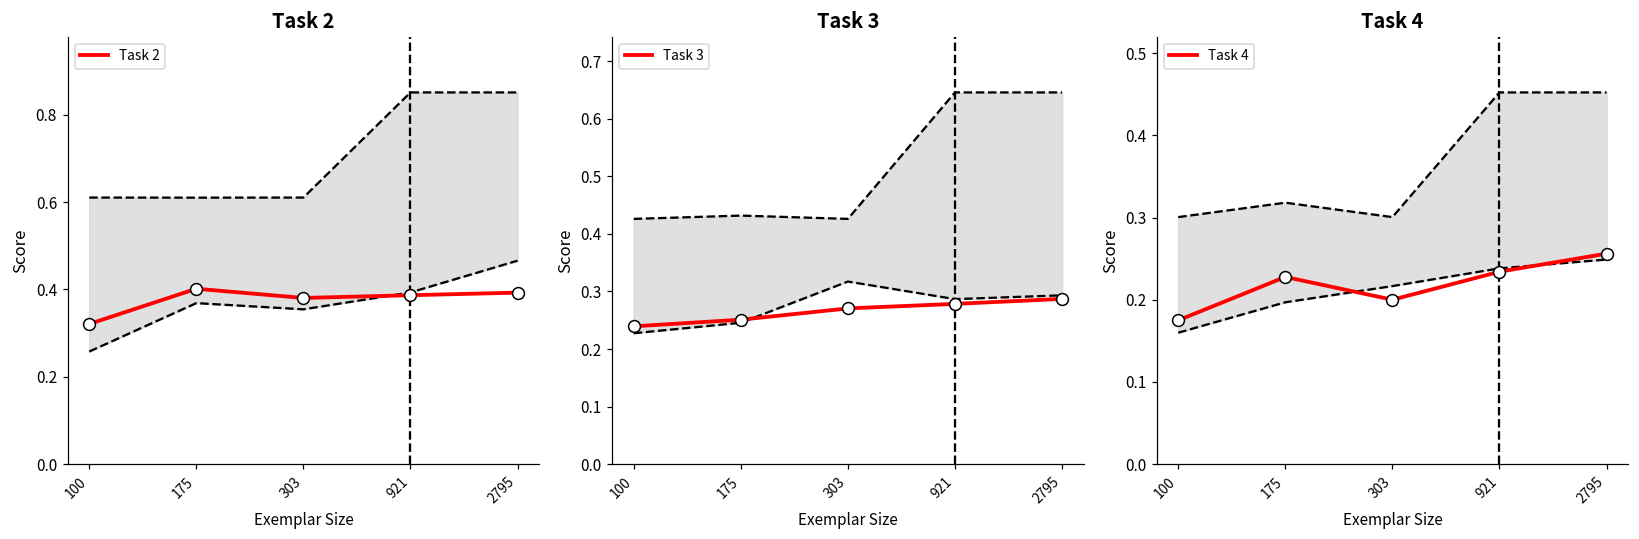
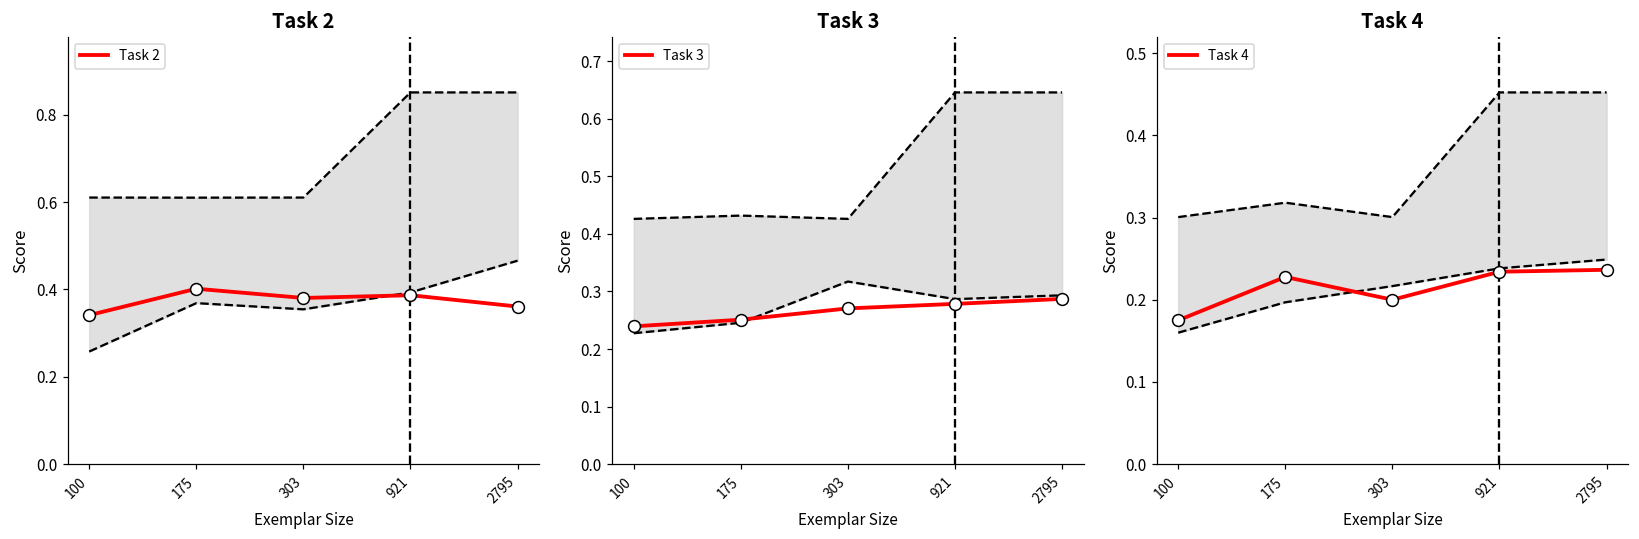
Task 2, Task 2, 100: 0.32 -> 0.34
Task 2, Task 2, 2795: 0.39 -> 0.36
Task 4, Task 4, 2795: 0.26 -> 0.24
